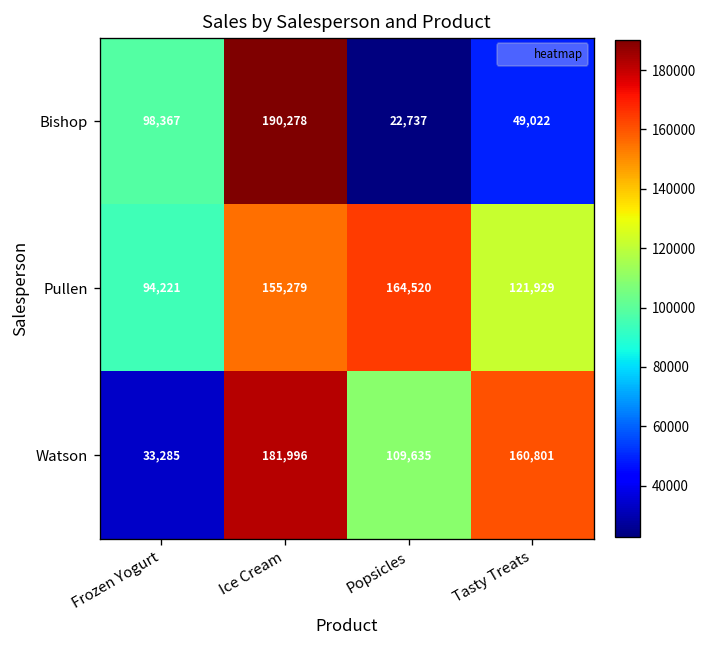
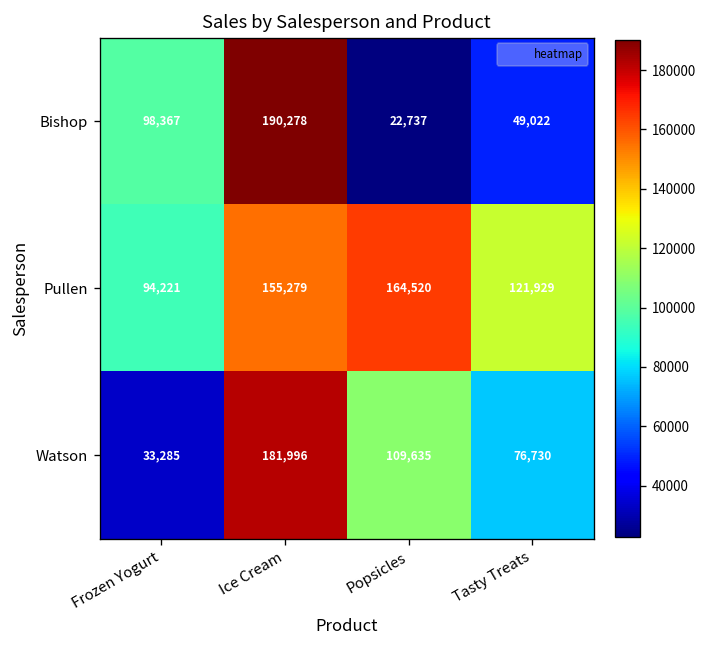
Watson, Tasty Treats: 160,801 -> 76,730
